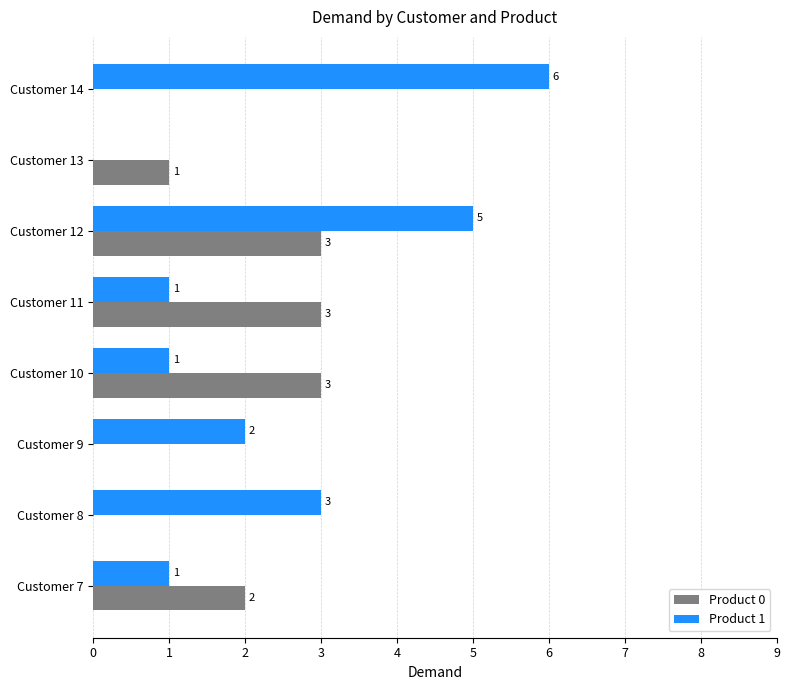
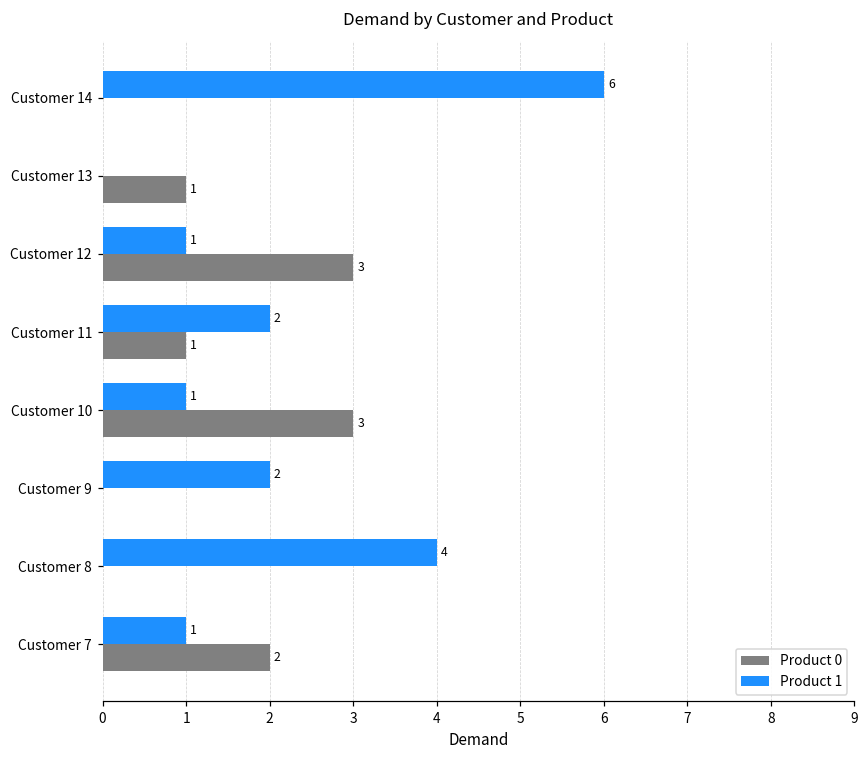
Product 1, Customer 12: 5 -> 1
Product 1, Customer 11: 1 -> 2
Product 0, Customer 11: 3 -> 1
Product 1, Customer 8: 3 -> 4
